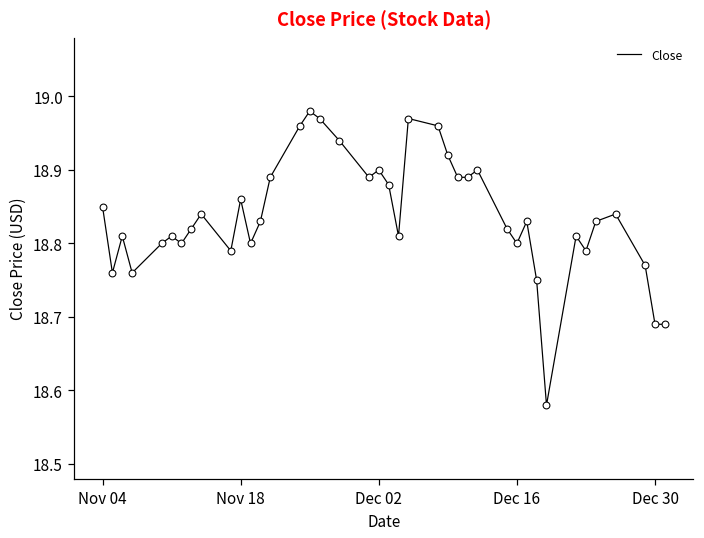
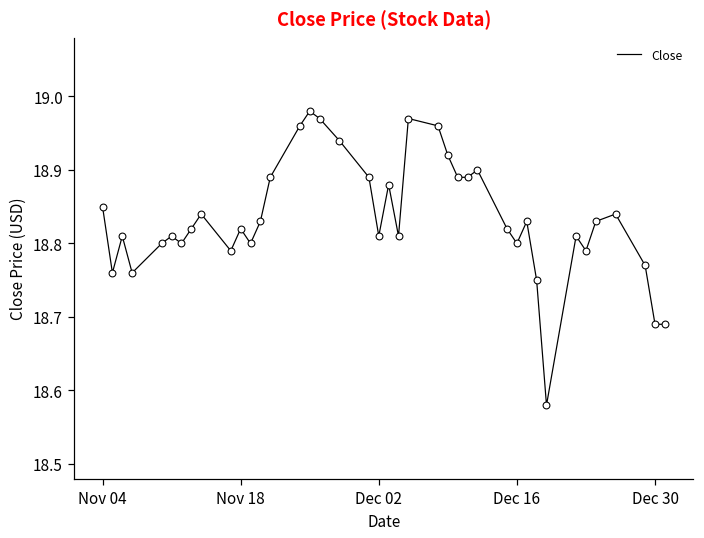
Nov 18: 18.86 -> 18.82
Dec 02: 18.90 -> 18.81
